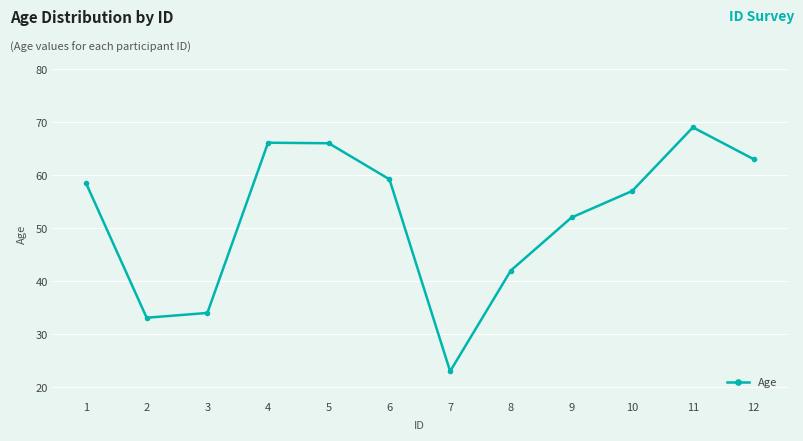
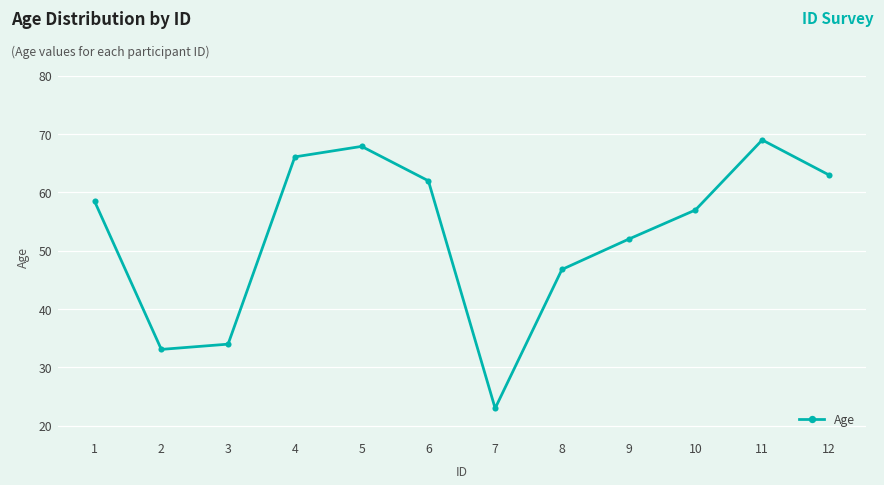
5: 66 -> 68
6: 59 -> 62
8: 42 -> 47
